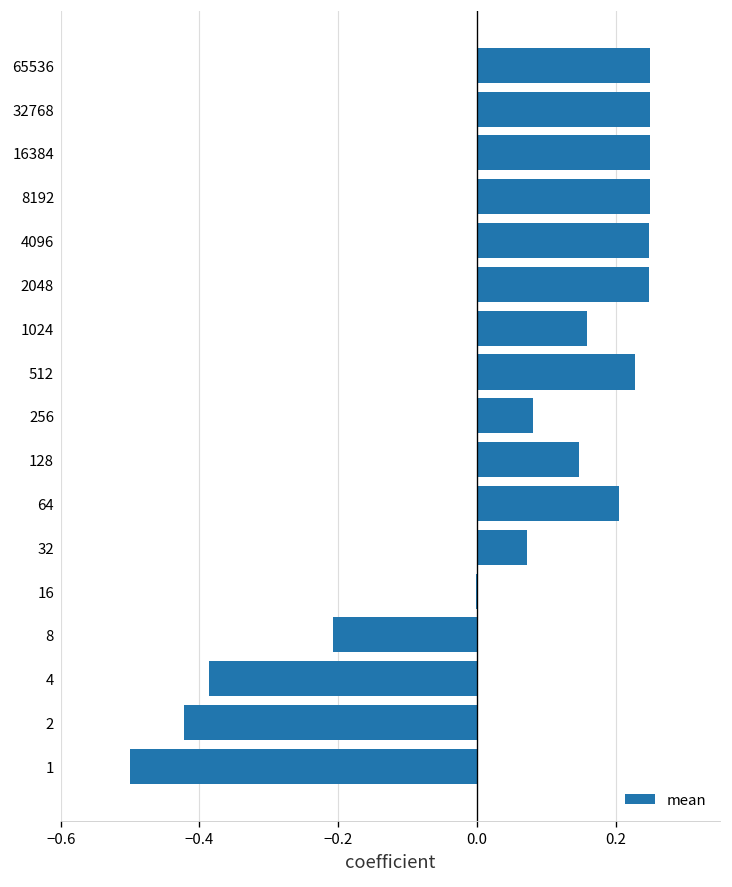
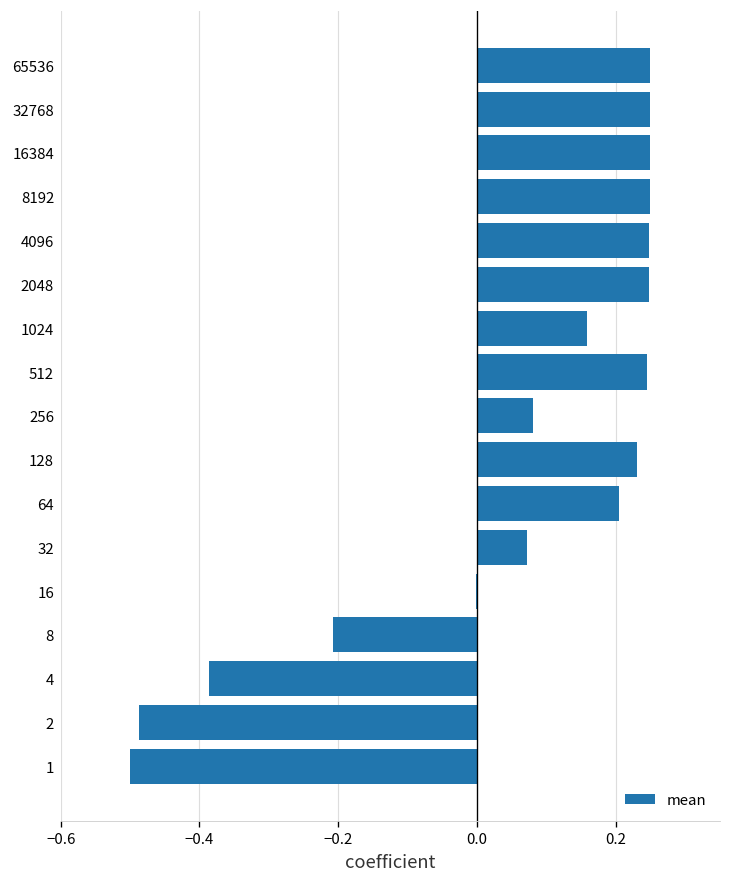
512: 0.23 -> 0.24
128: 0.15 -> 0.23
2: -0.42 -> -0.49
